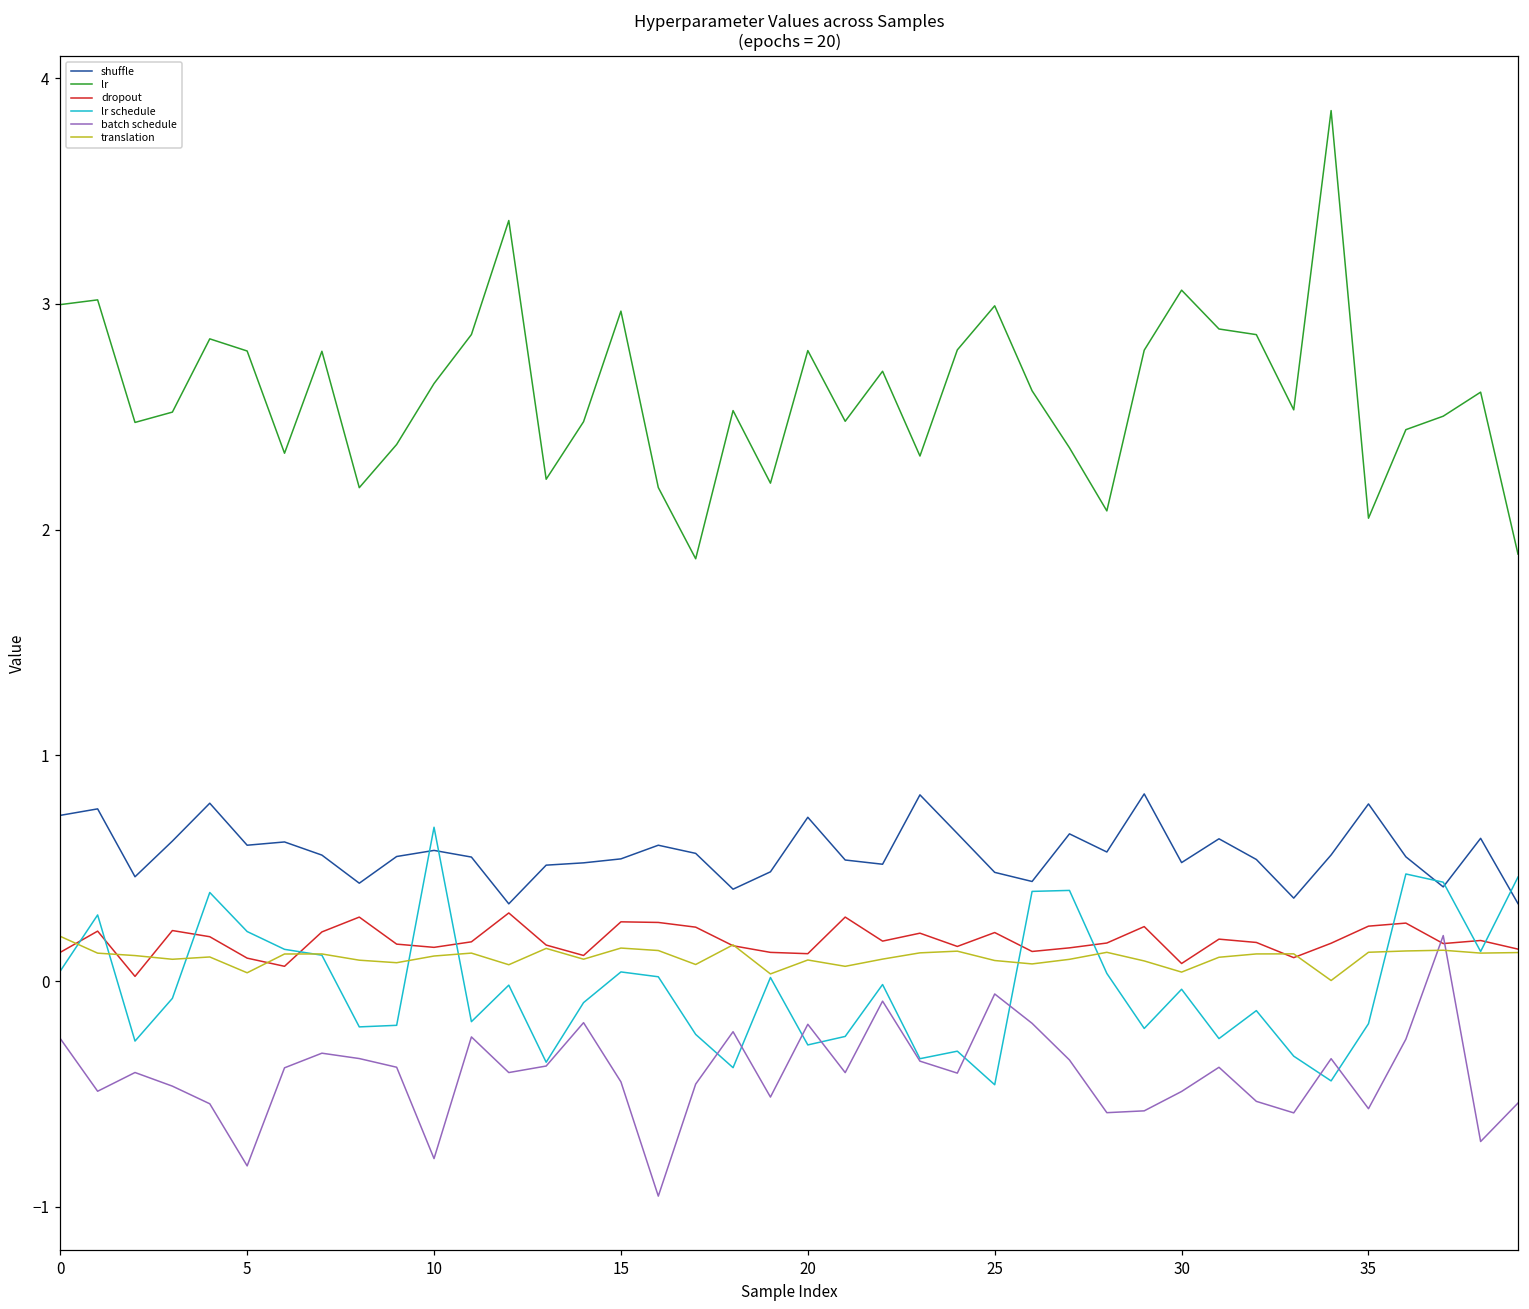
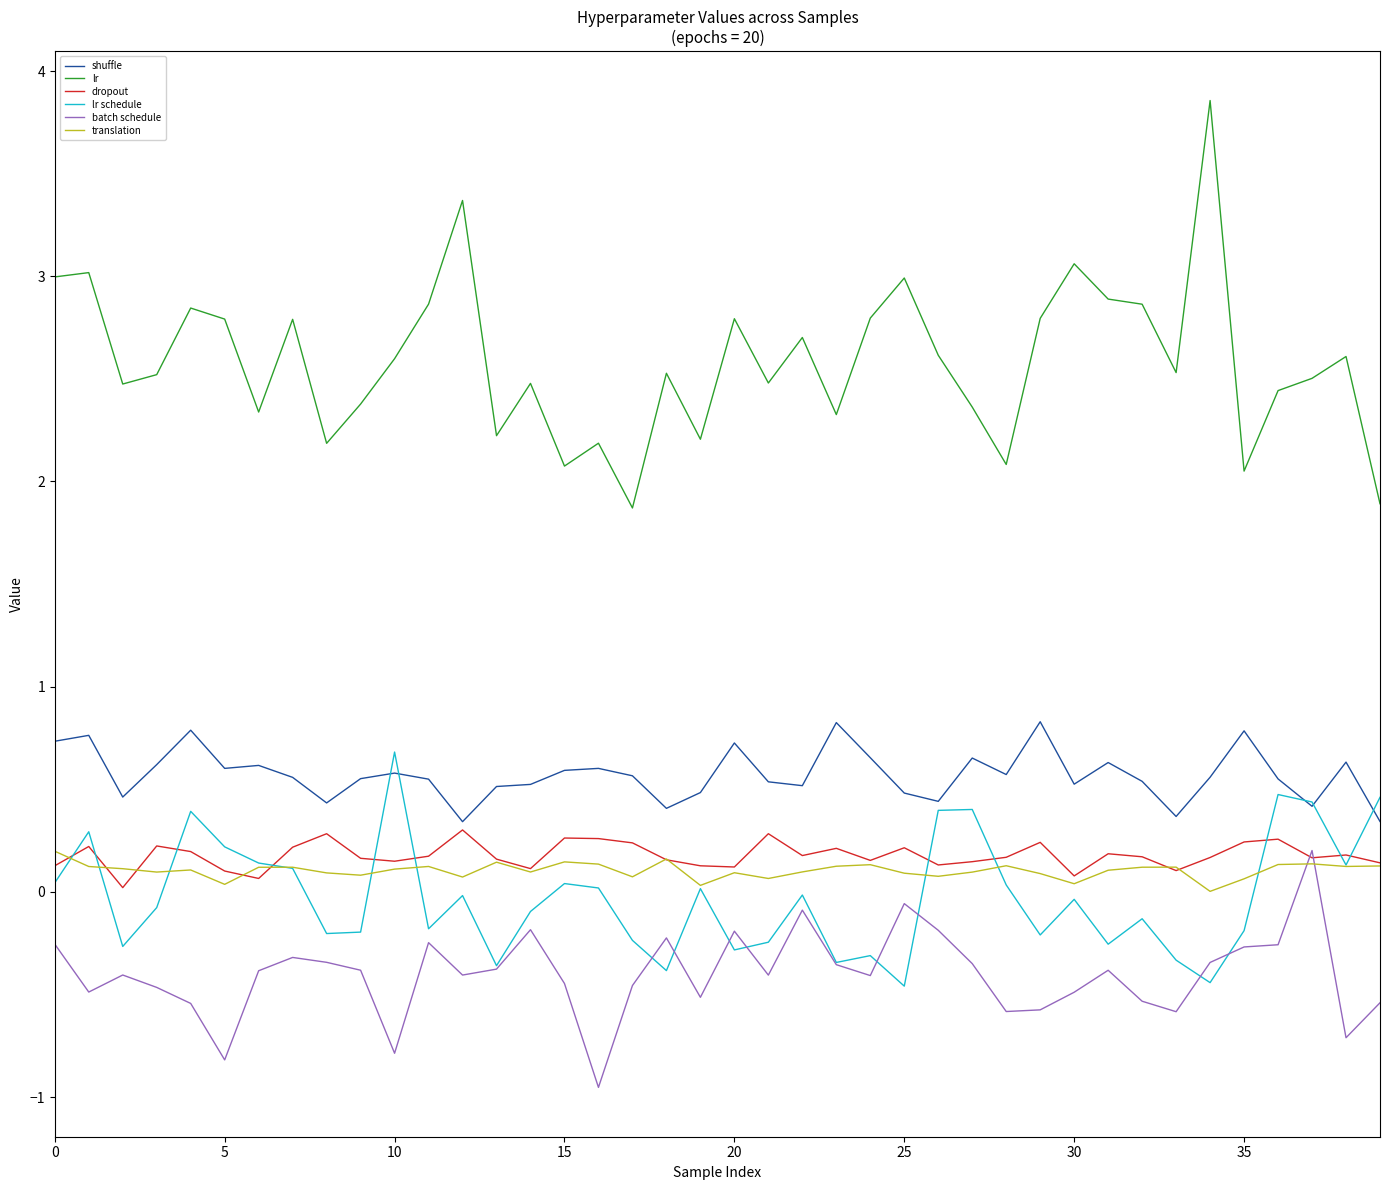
lr, 10: 2.65 -> 2.60
shuffle, 15: 0.54 -> 0.59
lr, 15: 2.97 -> 2.08
batch schedule, 35: -0.57 -> -0.27
translation, 35: 0.13 -> 0.06
